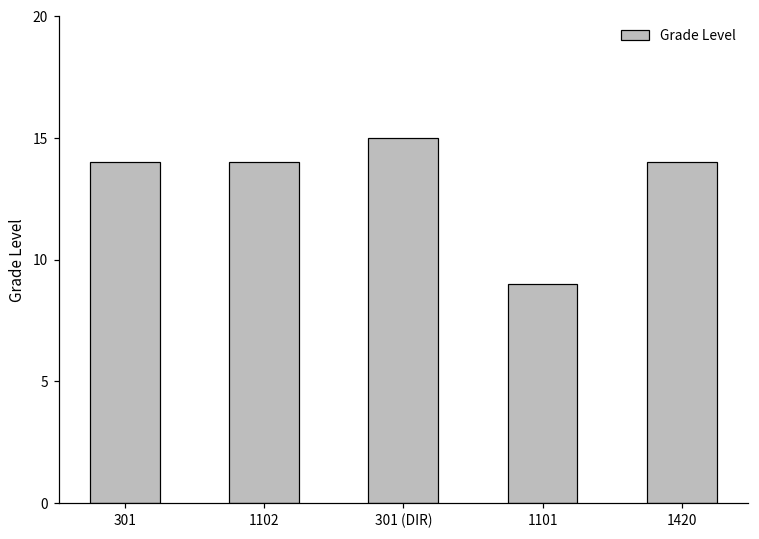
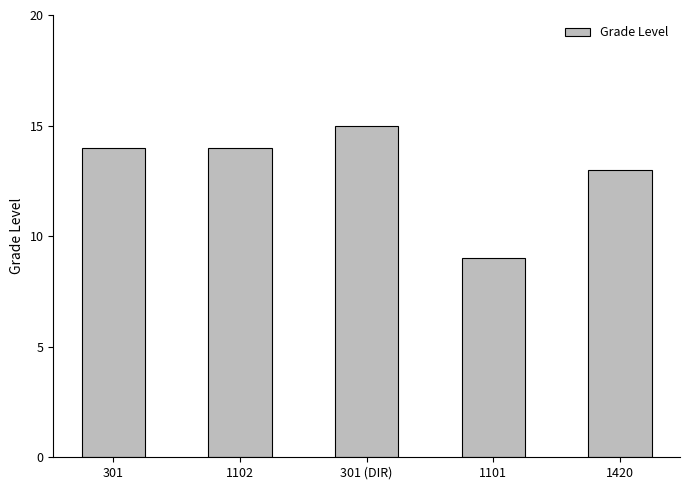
1420: 14 -> 13
